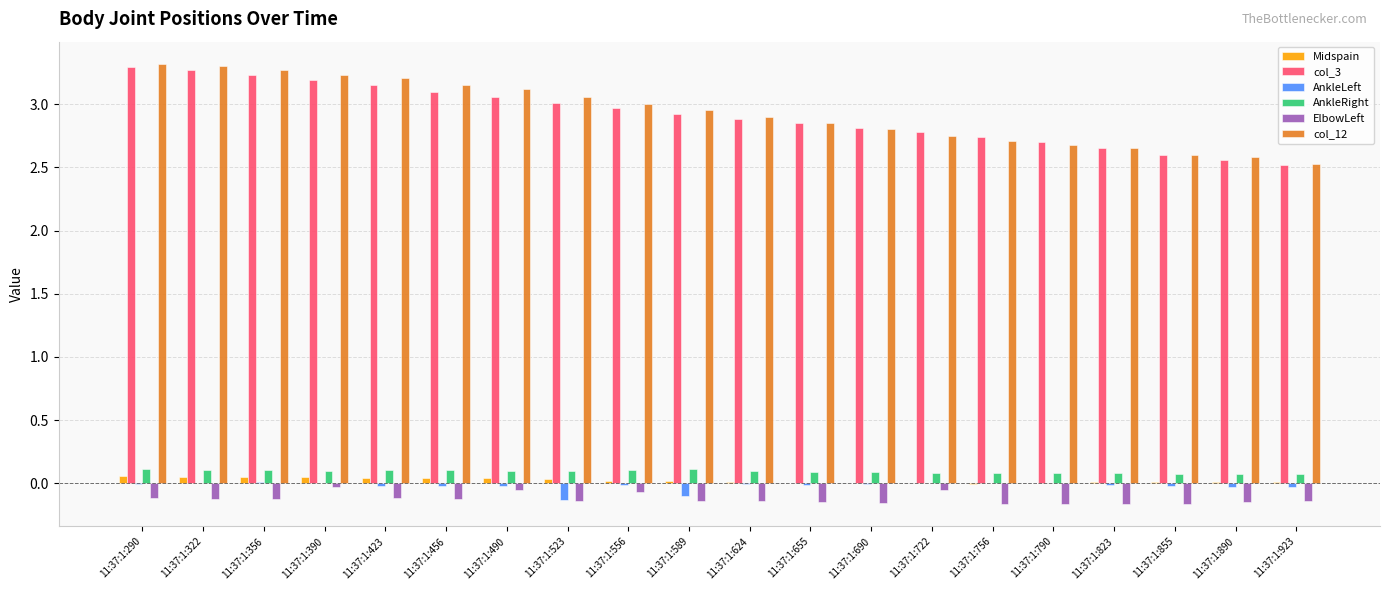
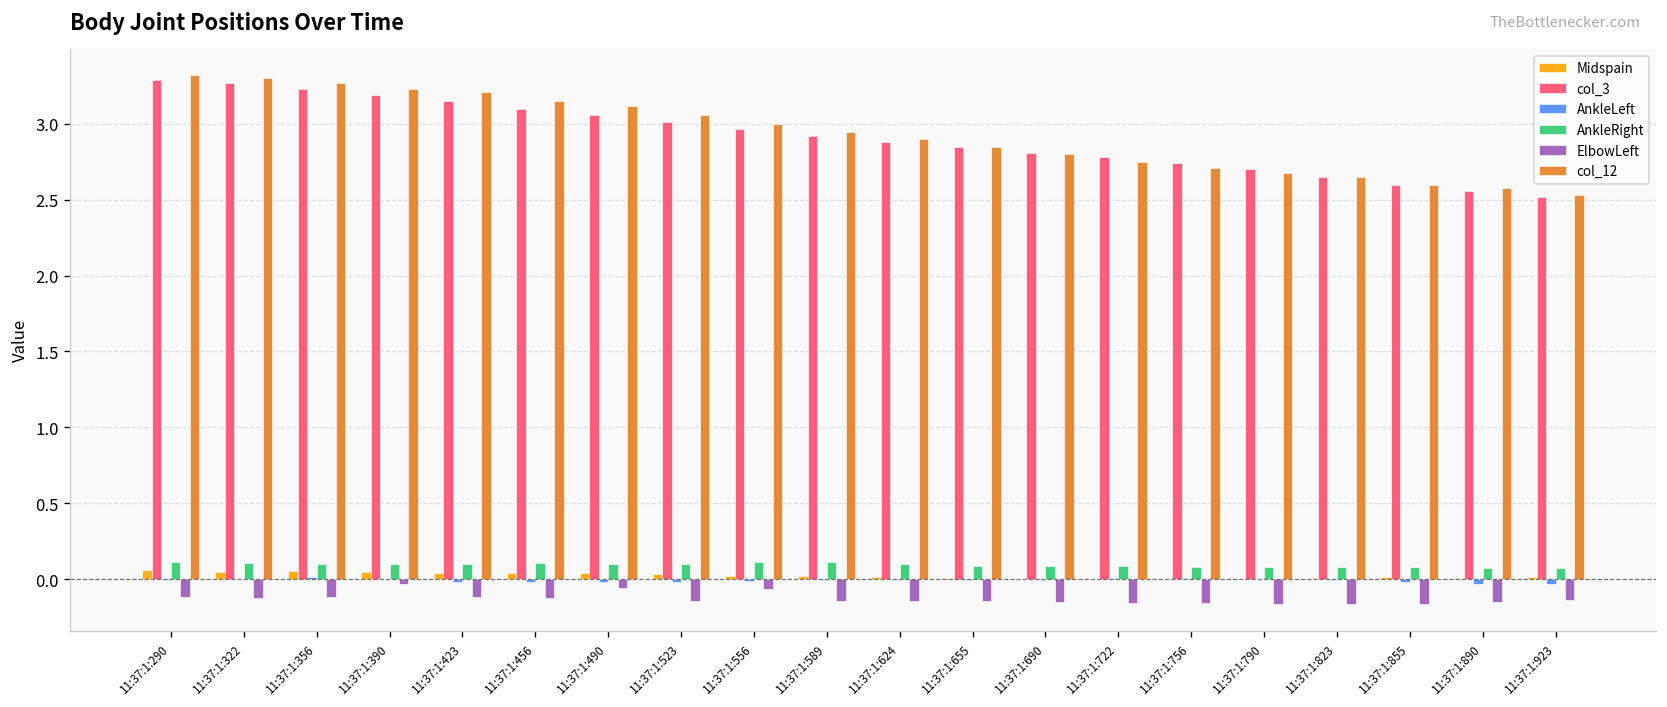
AnkleLeft, 11:37:1:523: -0.13 -> -0.02
AnkleLeft, 11:37:1:589: -0.10 -> -0.01
ElbowLeft, 11:37:1:722: -0.05 -> -0.16
